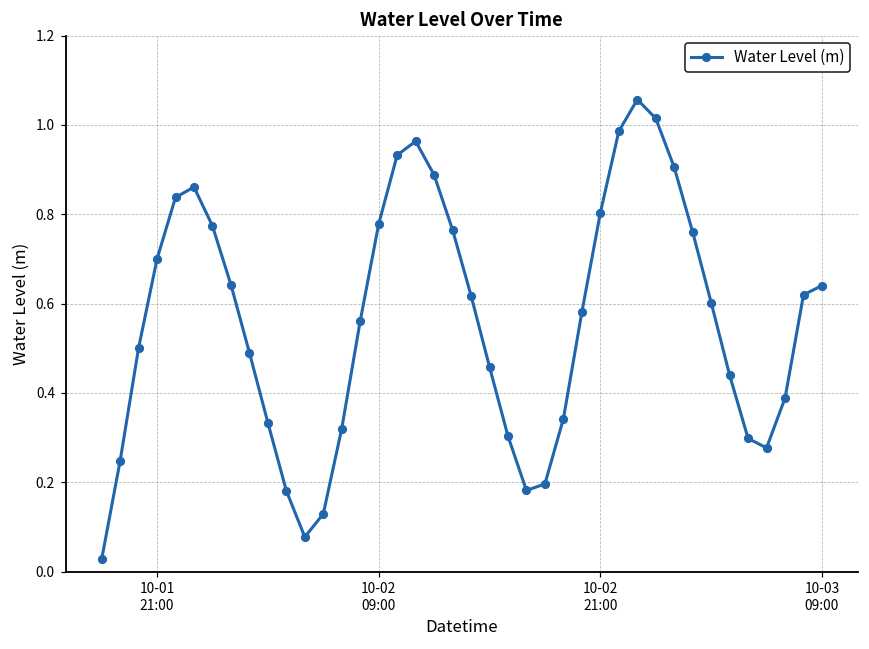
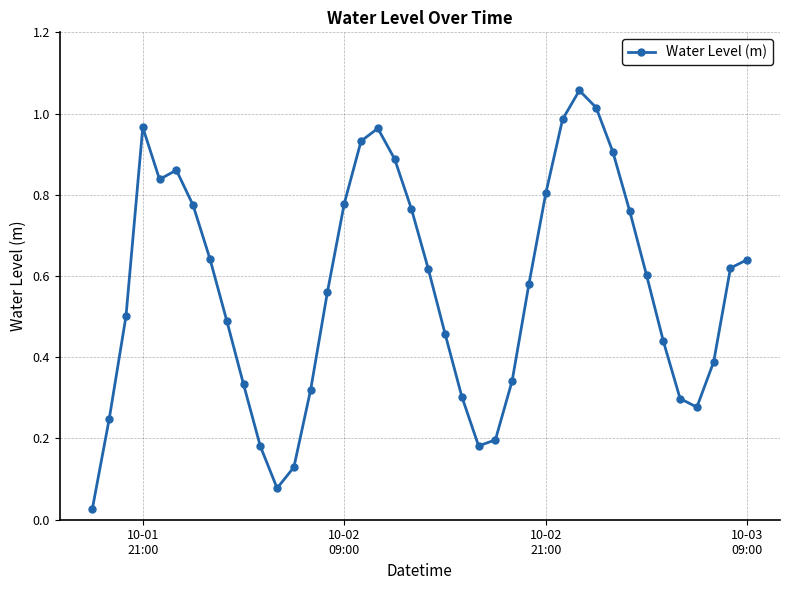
10-01 21:00: 0.70 -> 0.97
